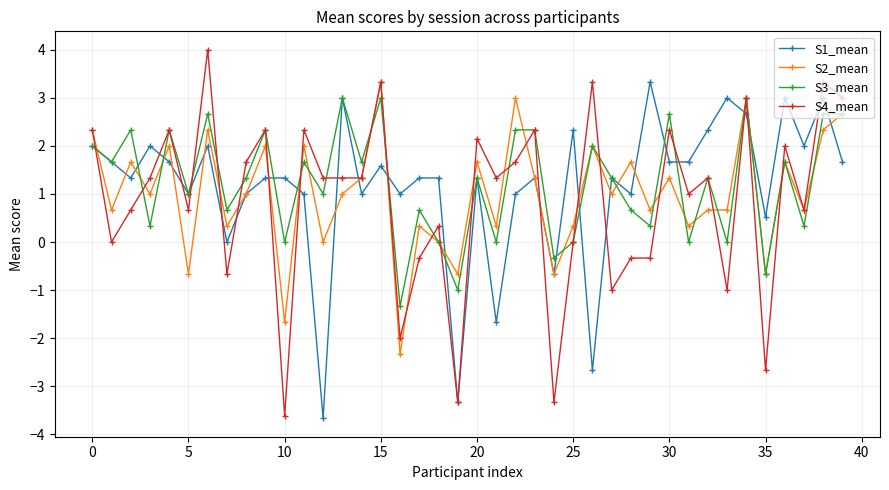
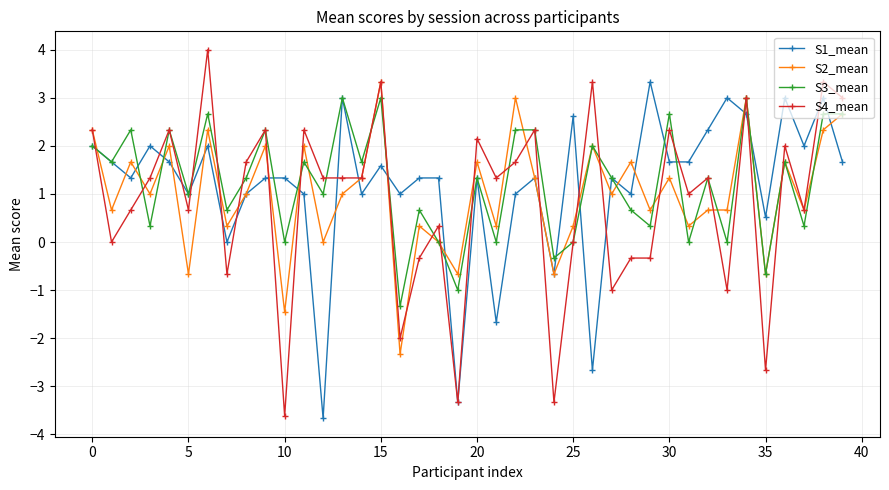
S2_mean, 10: -1.7 -> -1.5
S1_mean, 25: 2.3 -> 2.6
